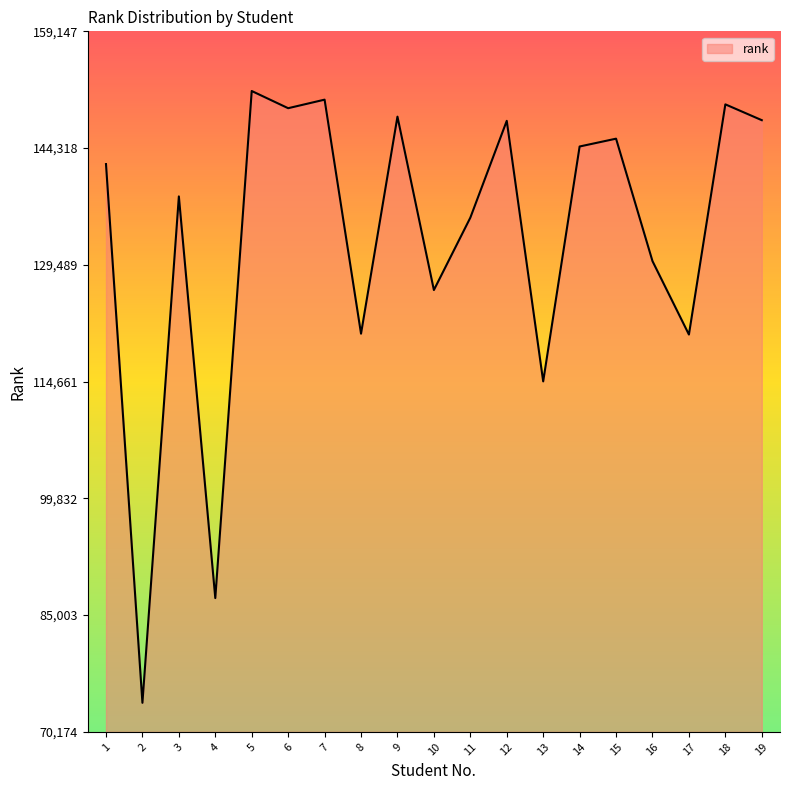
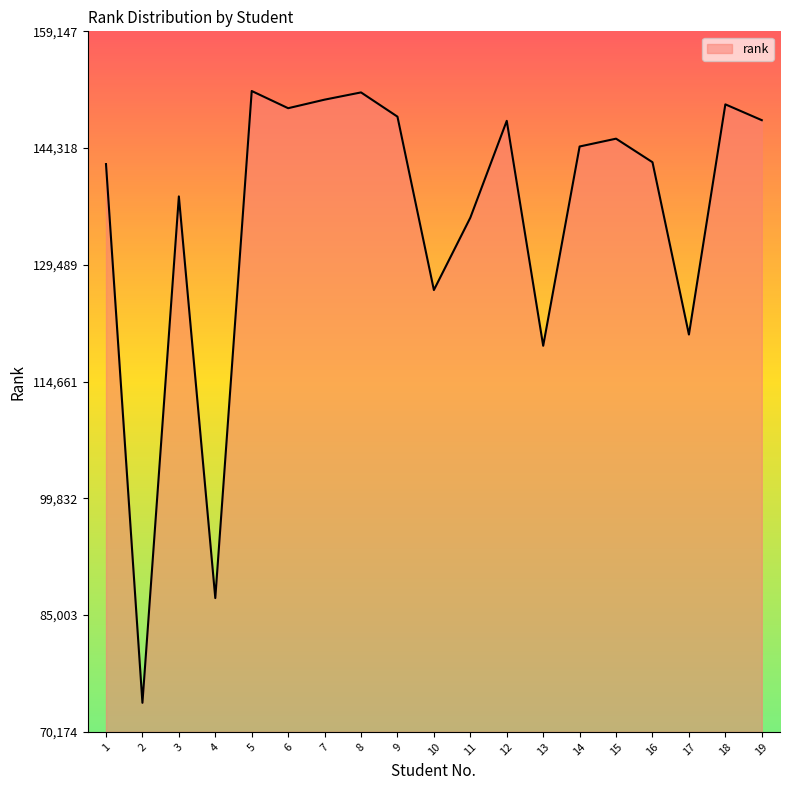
8: 121,000 -> 151,000
13: 115,000 -> 119,000
16: 130,000 -> 143,000
